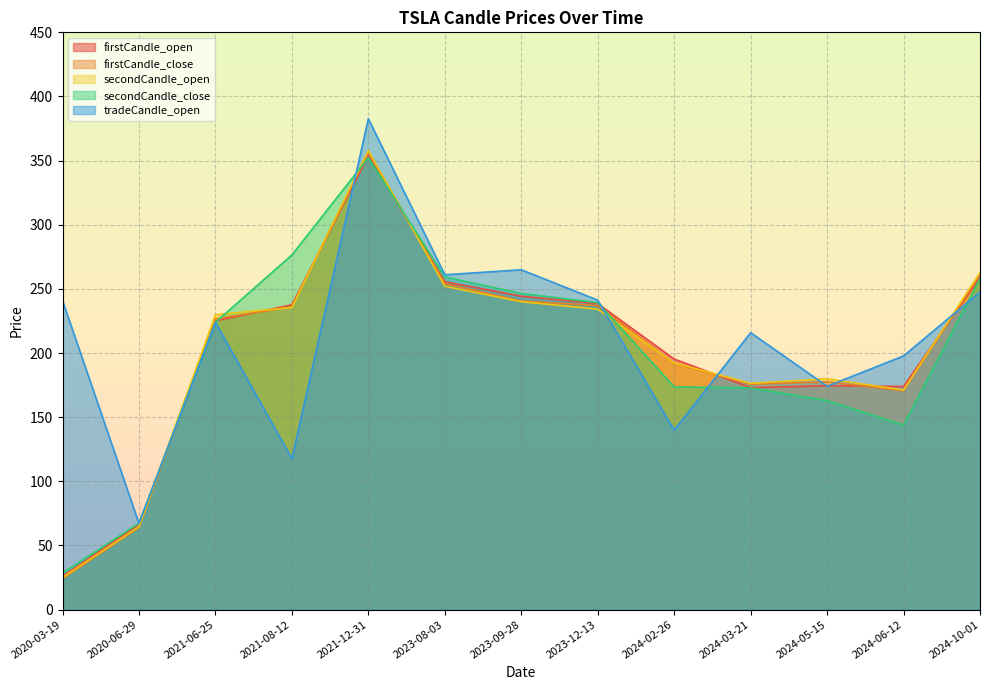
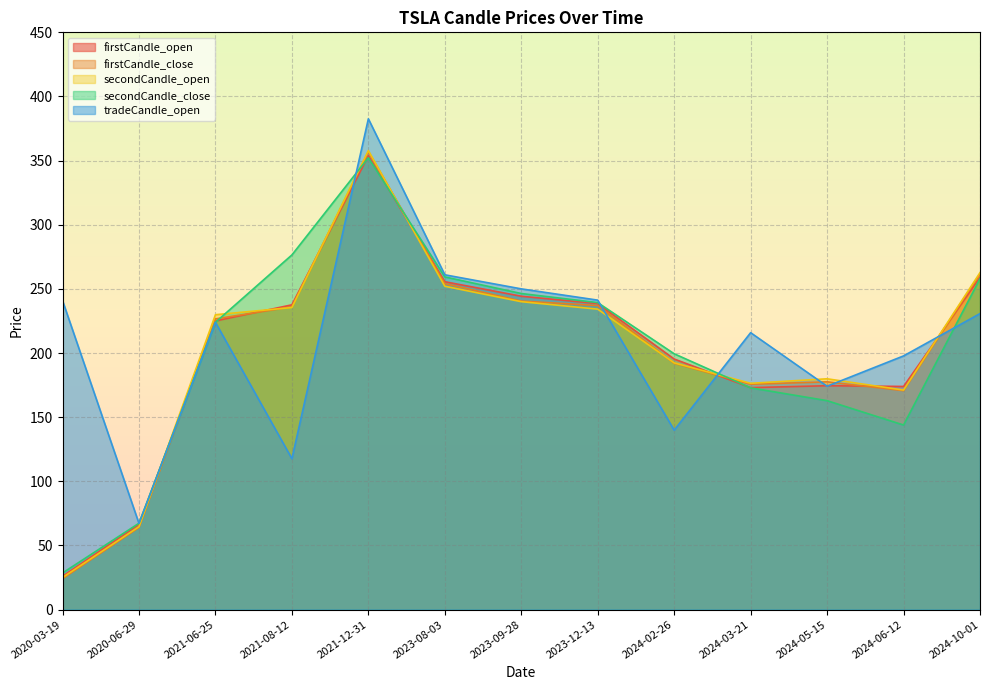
tradeCandle_open, 2023-09-28: 265 -> 250
secondCandle_close, 2024-02-26: 174 -> 199
tradeCandle_open, 2024-10-01: 248 -> 231
